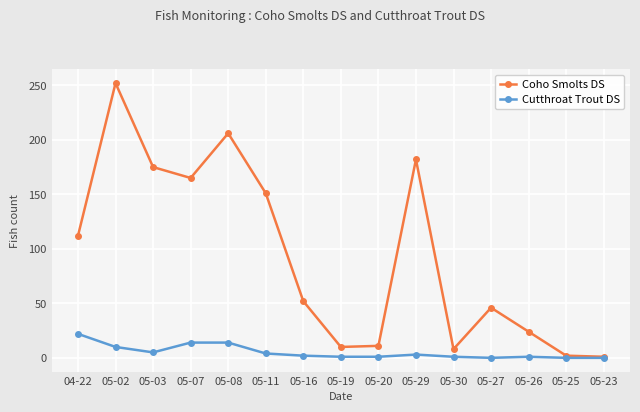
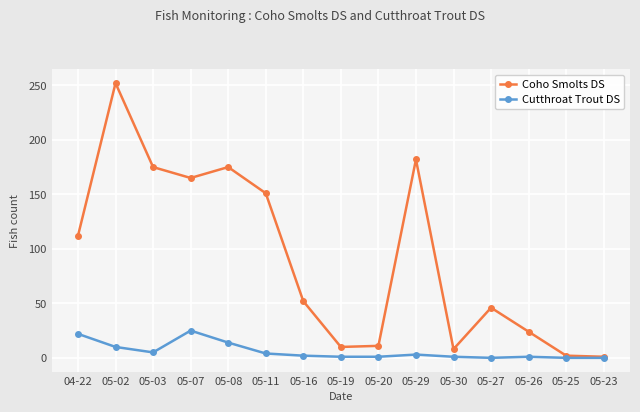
Cutthroat Trout DS, 05-07: 14 -> 25
Coho Smolts DS, 05-08: 206 -> 175
